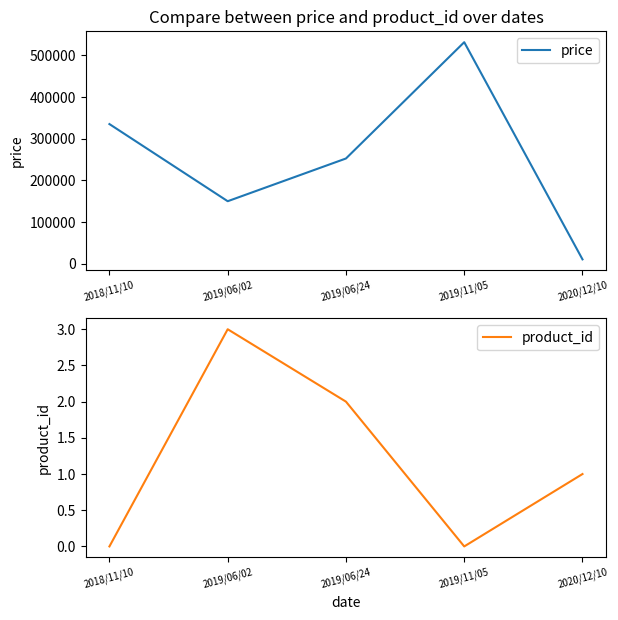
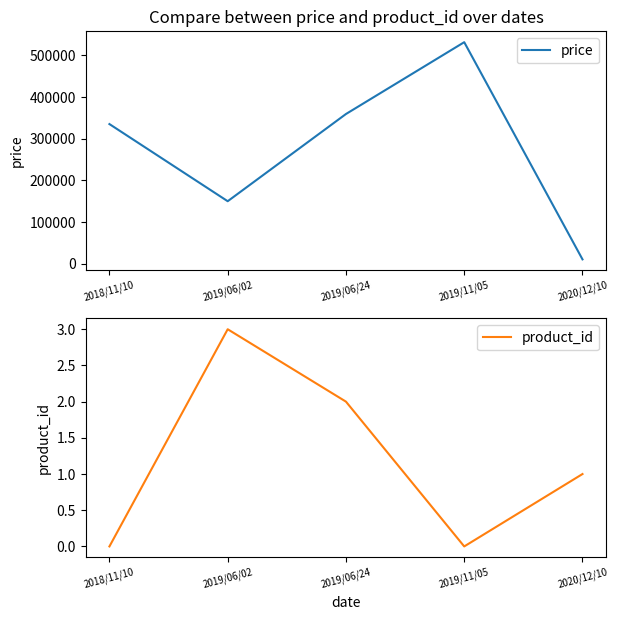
Compare between price and product_id over dates, 2019/06/24: 250000 -> 360000
